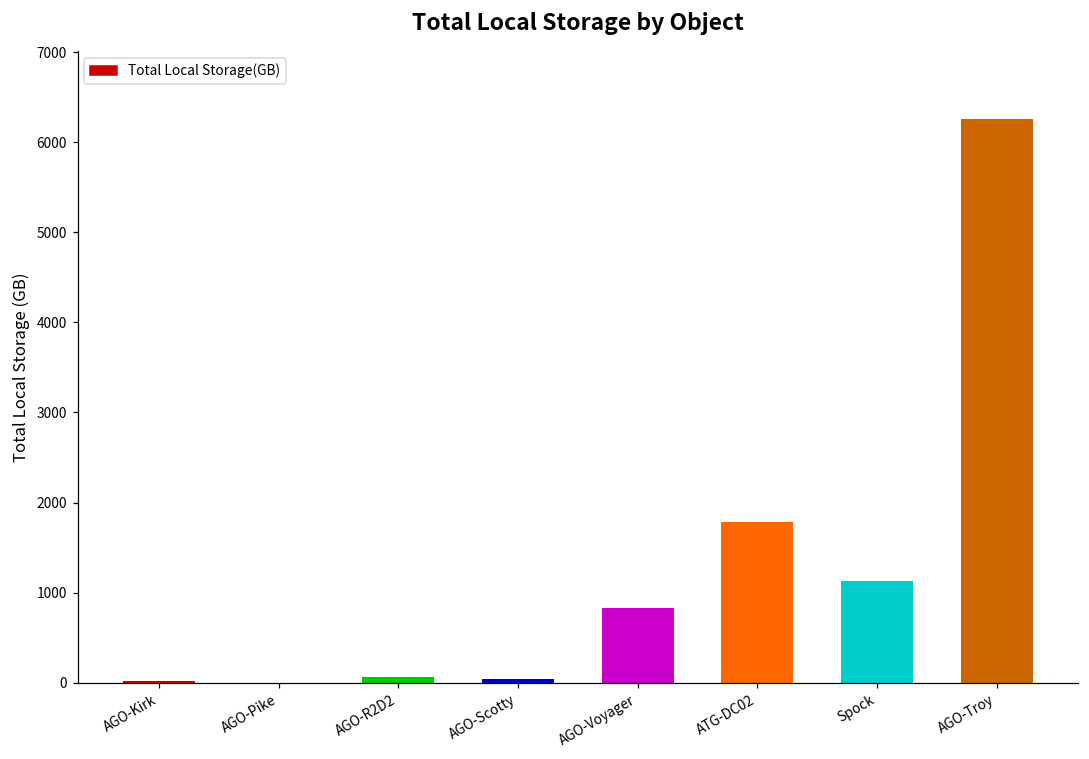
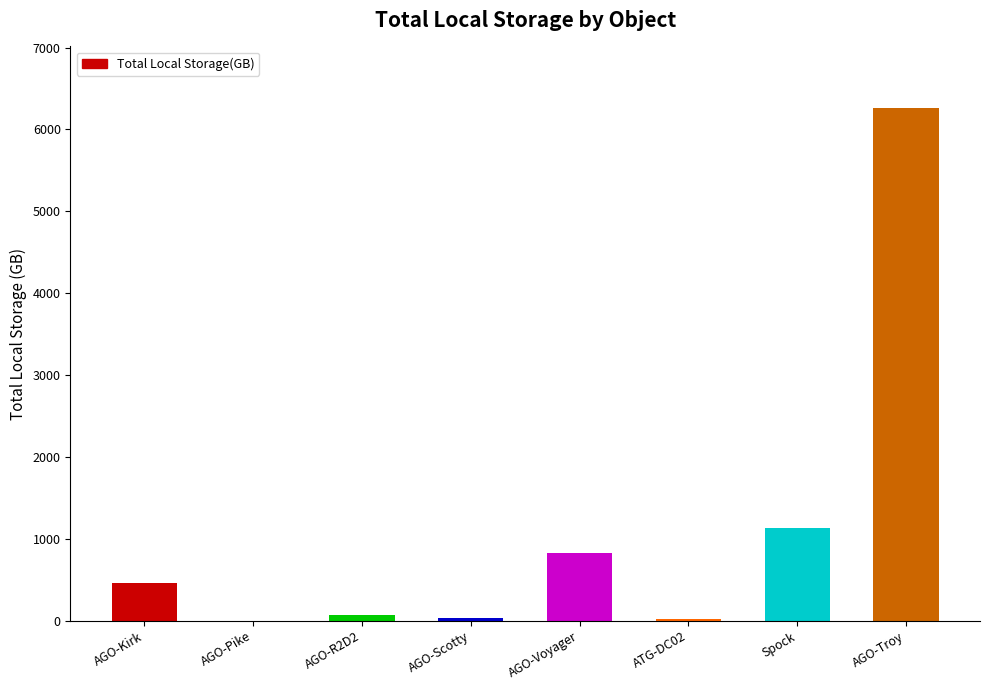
AGO-Kirk: 0 -> 500
ATG-DC02: 1800 -> 0
